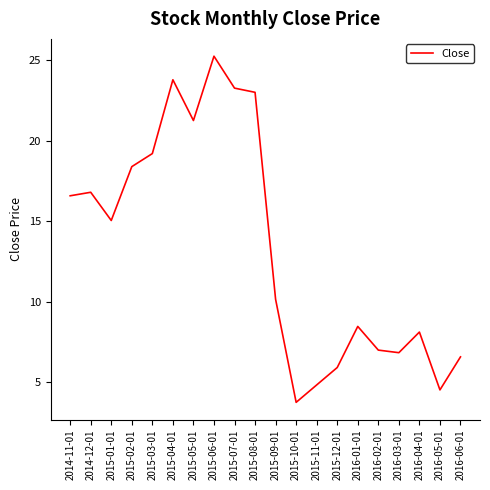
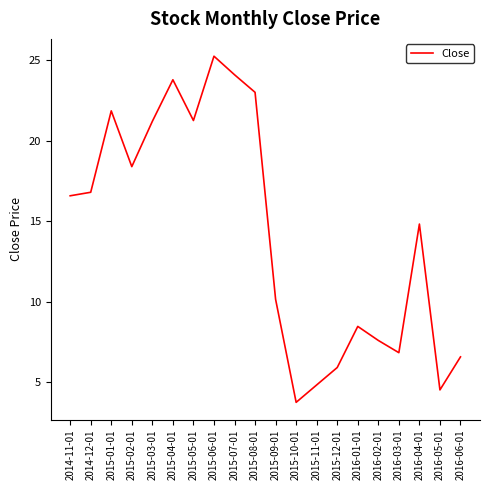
2015-01-01: 15.0 -> 21.8
2015-03-01: 19.2 -> 21.2
2015-07-01: 23.3 -> 24.1
2016-02-01: 7.0 -> 7.6
2016-04-01: 8.1 -> 14.8
